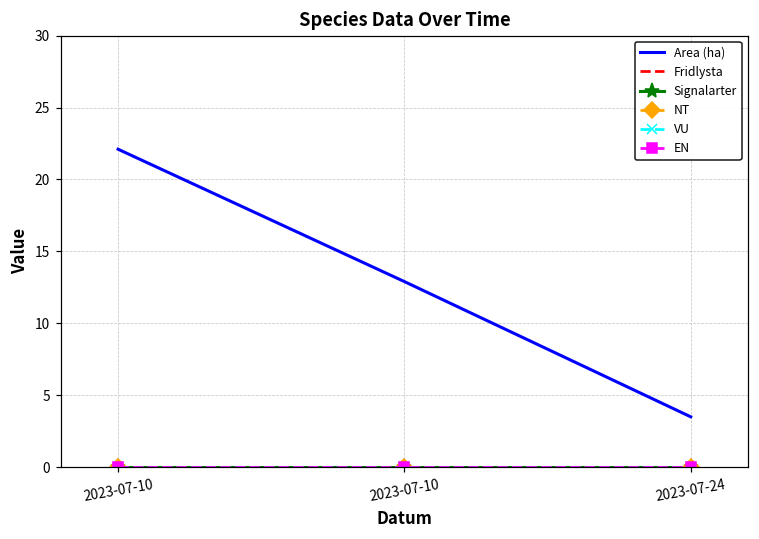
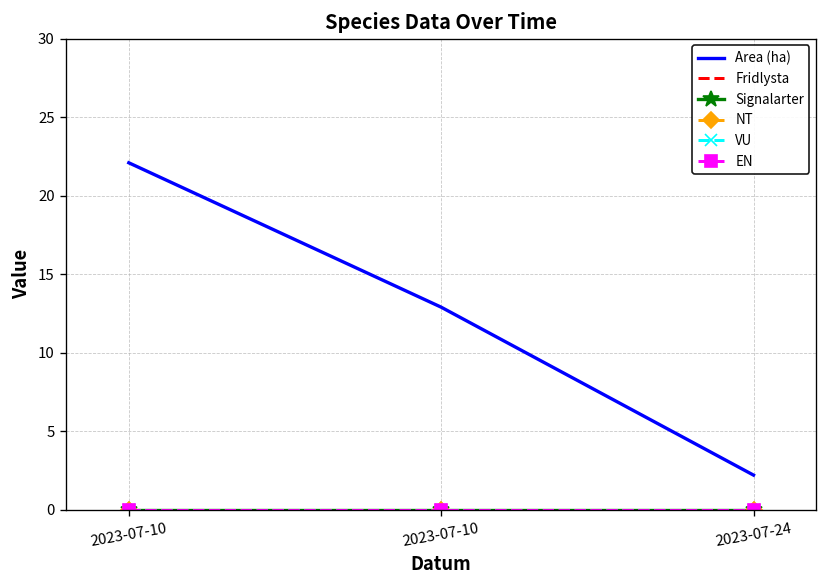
Area (ha), 2023-07-24: 3.5 -> 2.2
